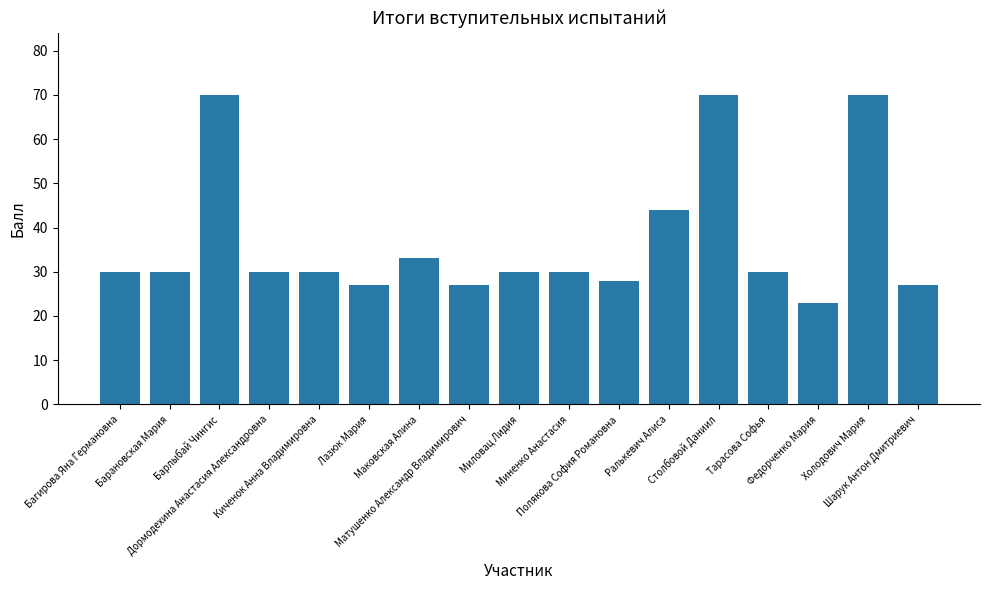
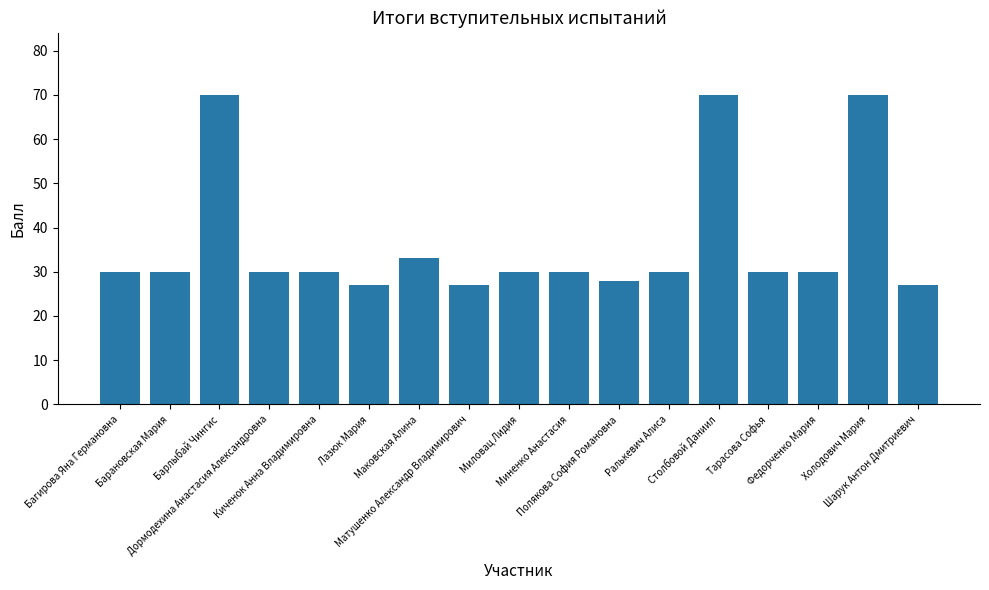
Ралькевич Алиса: 44 -> 30
Федорченко Мария: 23 -> 30
